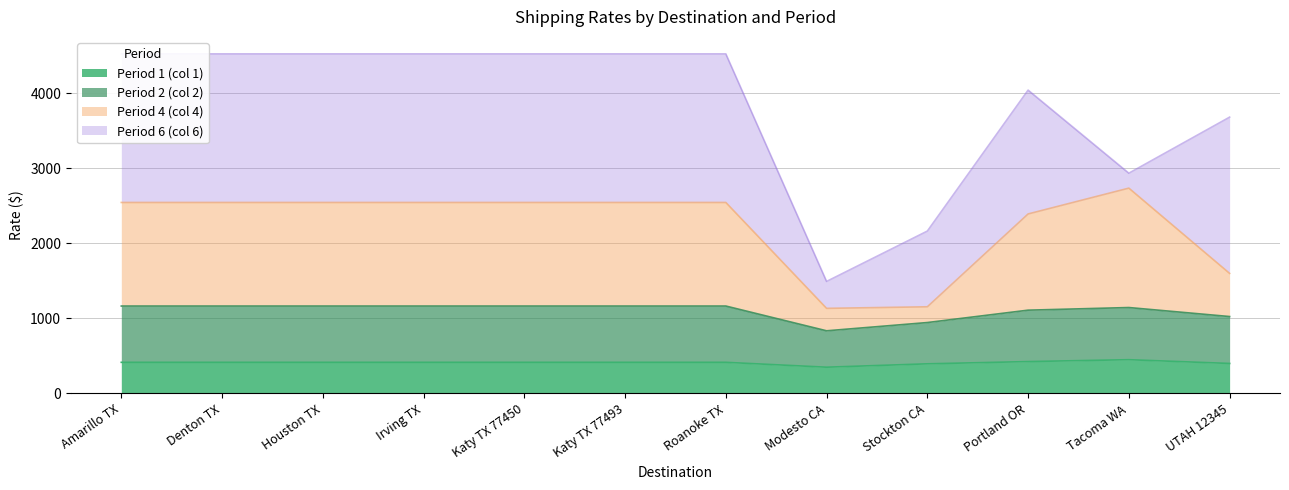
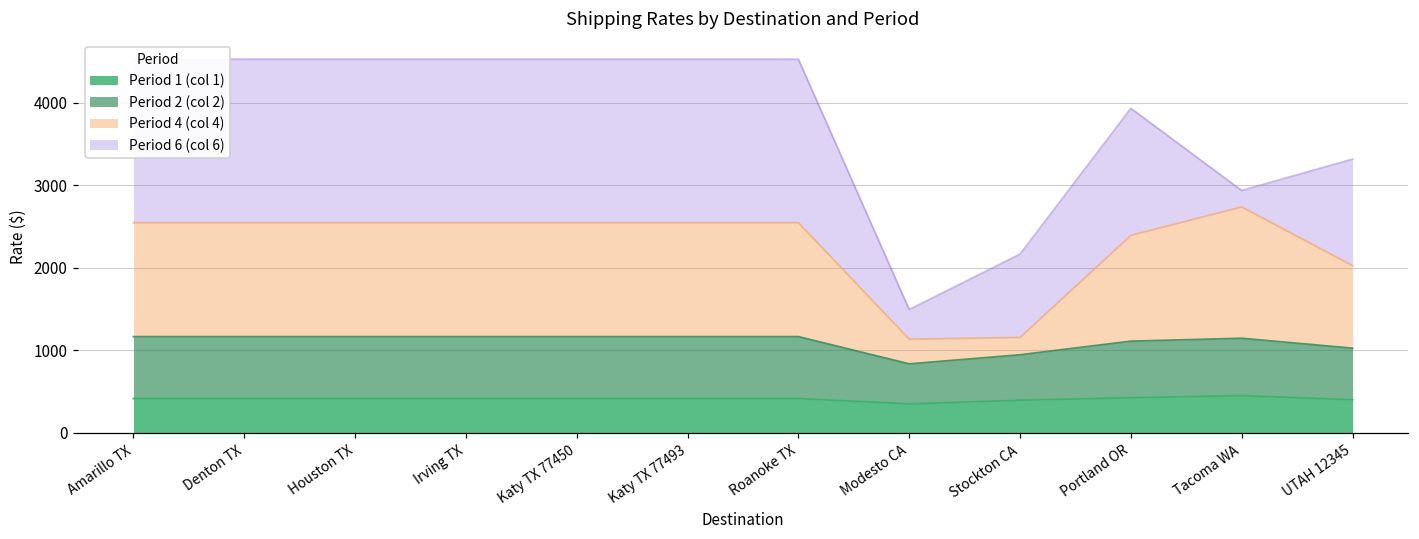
Period 6 (col 6), Portland OR: 1700 -> 1500
Period 4 (col 4), UTAH 12345: 600 -> 1000
Period 6 (col 6), UTAH 12345: 2100 -> 1300
